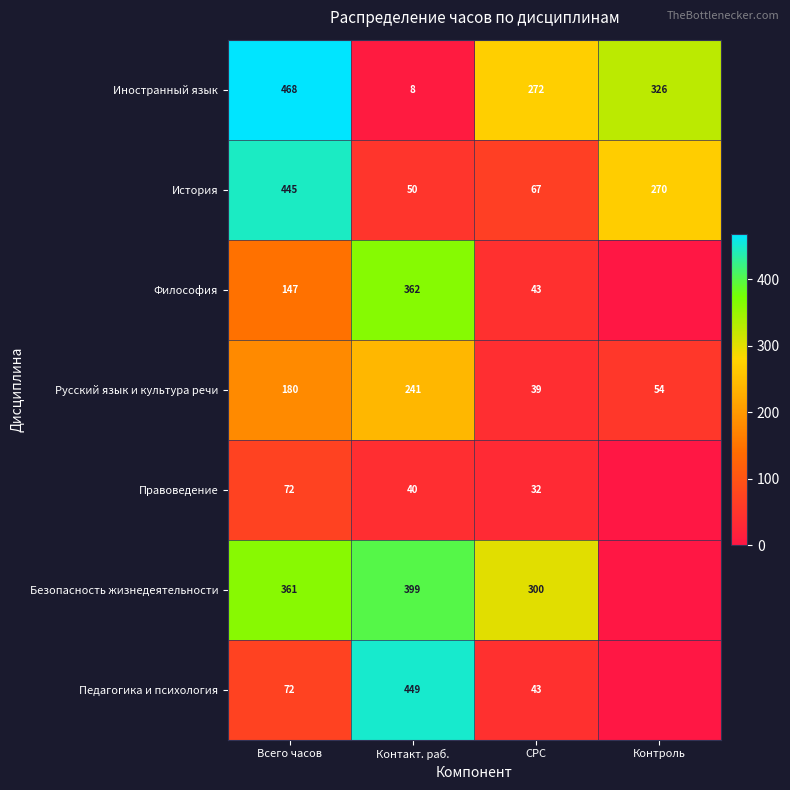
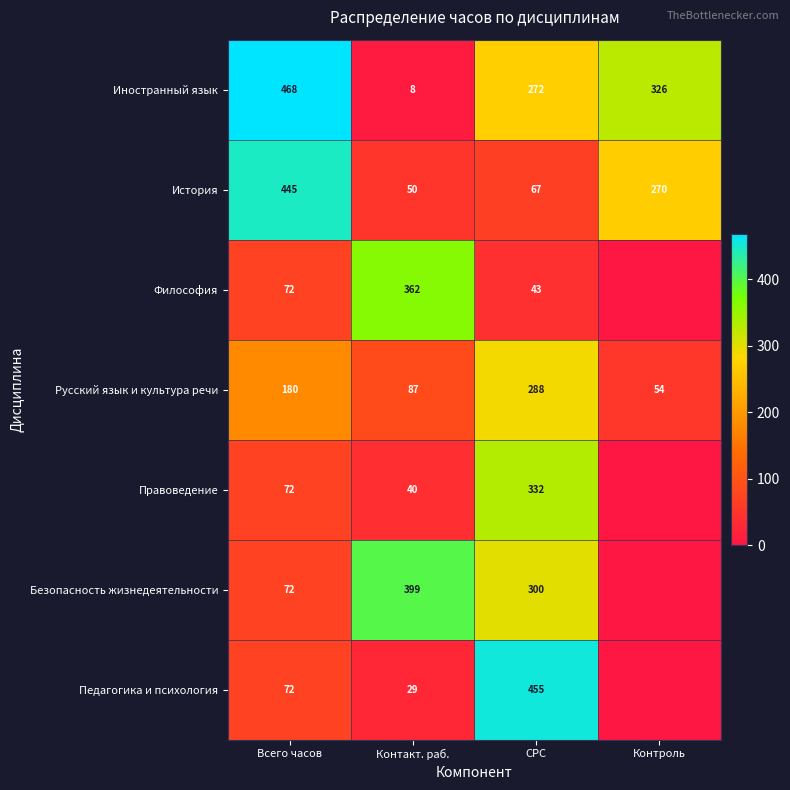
Философия, Всего часов: 147 -> 72
Русский язык и культура речи, Контакт. раб.: 241 -> 87
Русский язык и культура речи, СРС: 39 -> 288
Правоведение, СРС: 32 -> 332
Безопасность жизнедеятельности, Всего часов: 361 -> 72
Педагогика и психология, Контакт. раб.: 449 -> 29
Педагогика и психология, СРС: 43 -> 455
